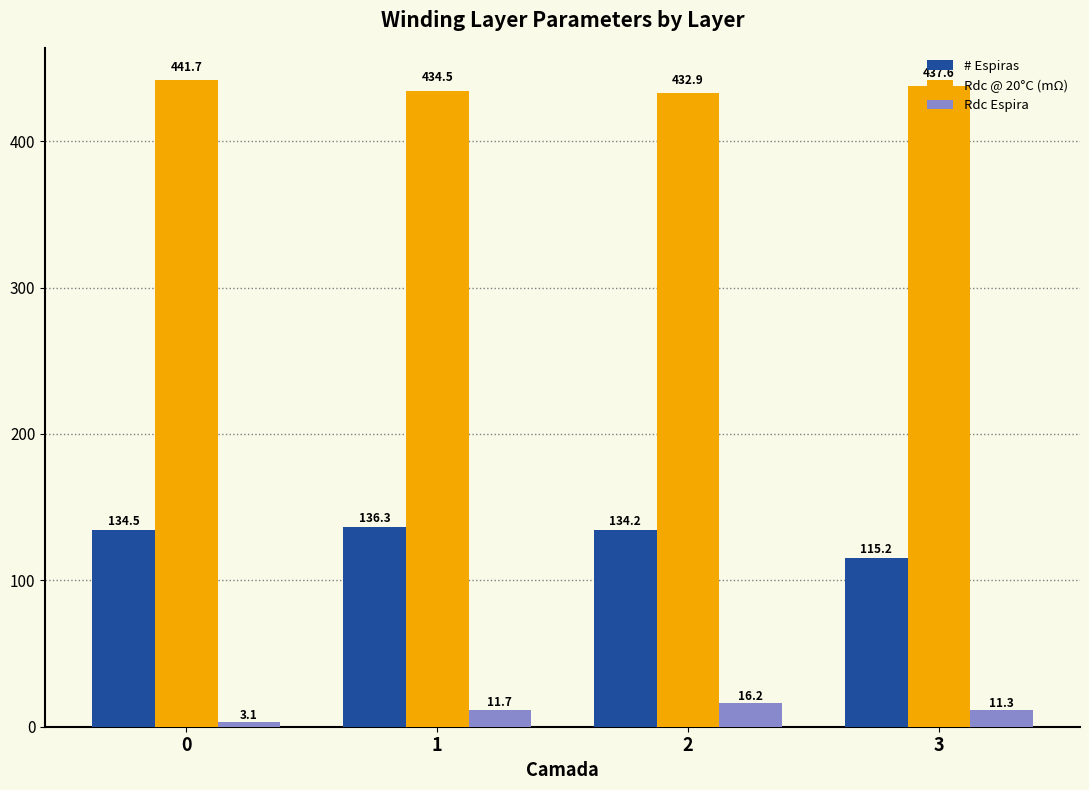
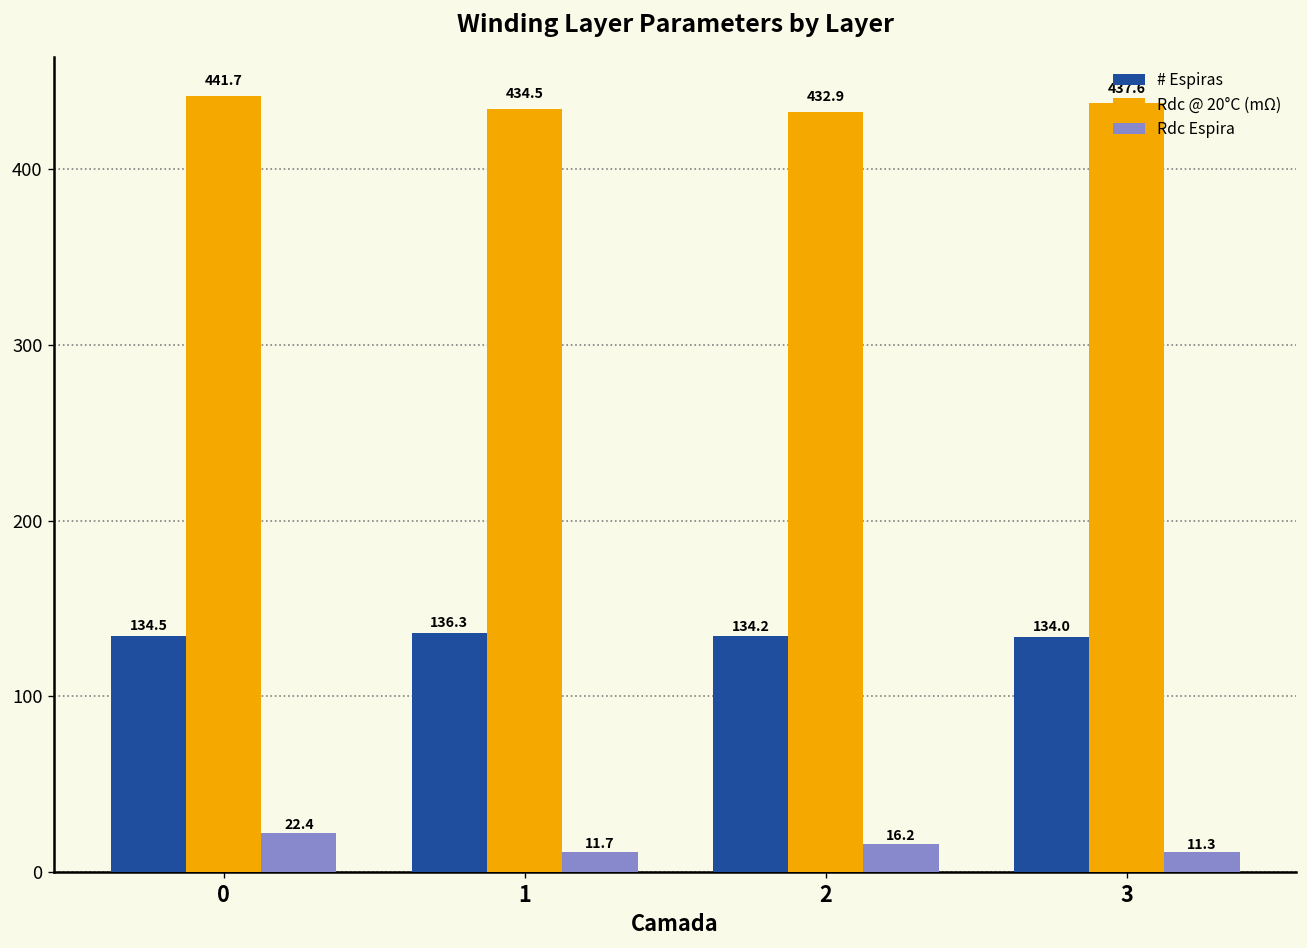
Rdc Espira, 0: 3.1 -> 22.4
# Espiras, 3: 115.2 -> 134.0
